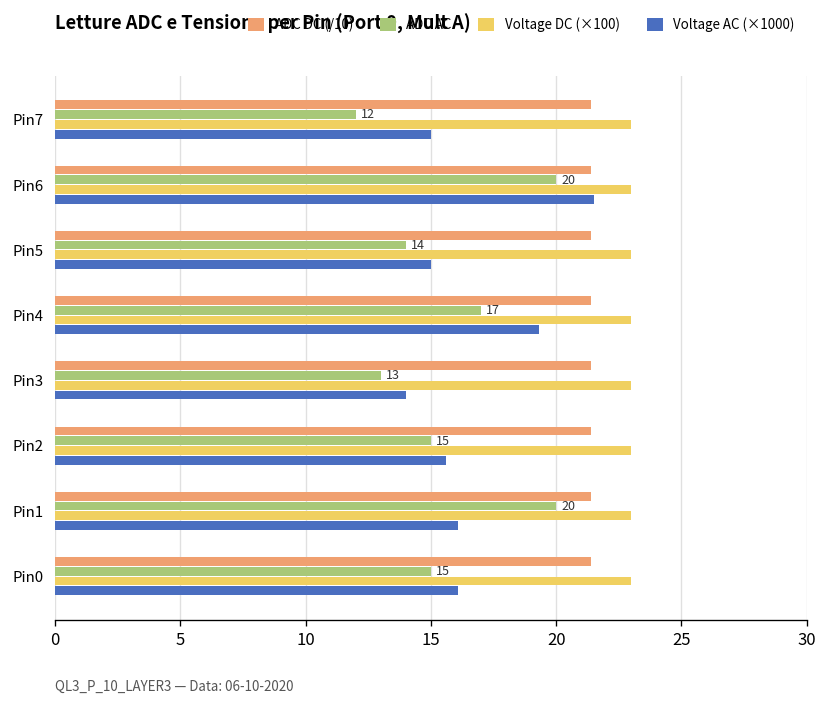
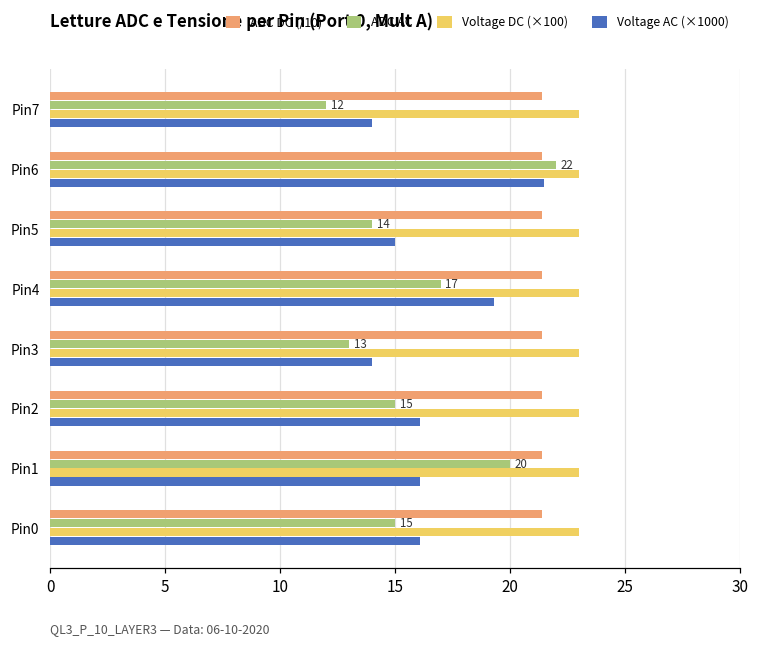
Voltage AC (×1000), Pin7: 15.0 -> 14.0
ADC AC, Pin6: 20 -> 22
Voltage AC (×1000), Pin2: 15.6 -> 16.1
